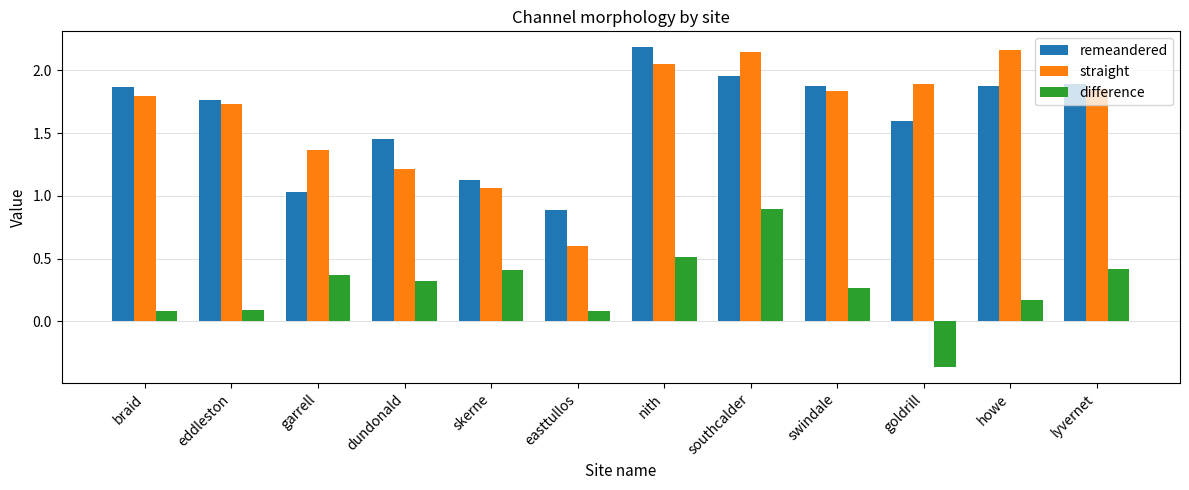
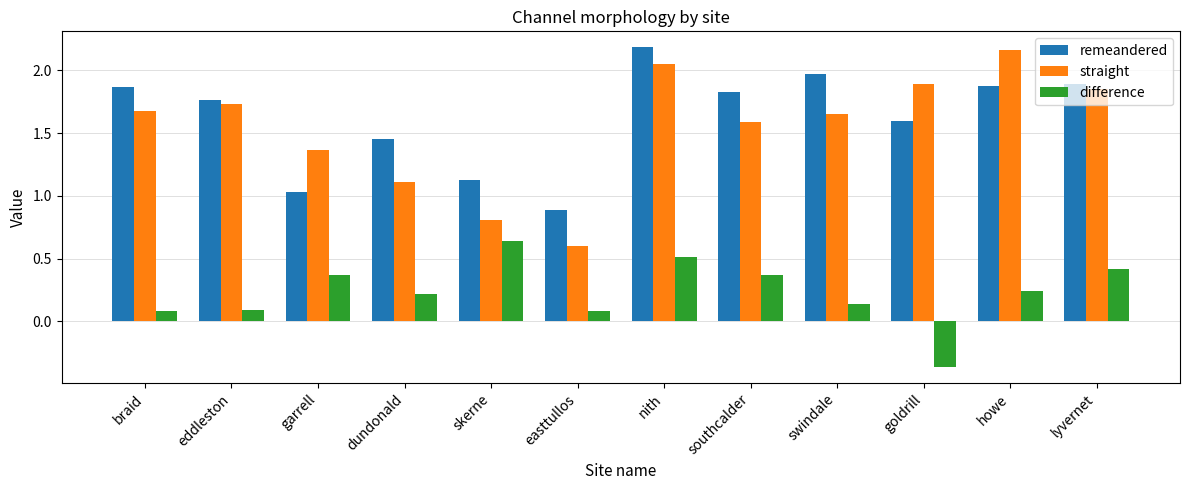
straight, braid: 1.79 -> 1.67
straight, dundonald: 1.21 -> 1.11
difference, dundonald: 0.32 -> 0.22
straight, skerne: 1.06 -> 0.81
difference, skerne: 0.41 -> 0.64
remeandered, southcalder: 1.95 -> 1.83
straight, southcalder: 2.15 -> 1.59
difference, southcalder: 0.90 -> 0.37
remeandered, swindale: 1.88 -> 1.97
straight, swindale: 1.83 -> 1.65
difference, swindale: 0.27 -> 0.14
difference, howe: 0.17 -> 0.24
